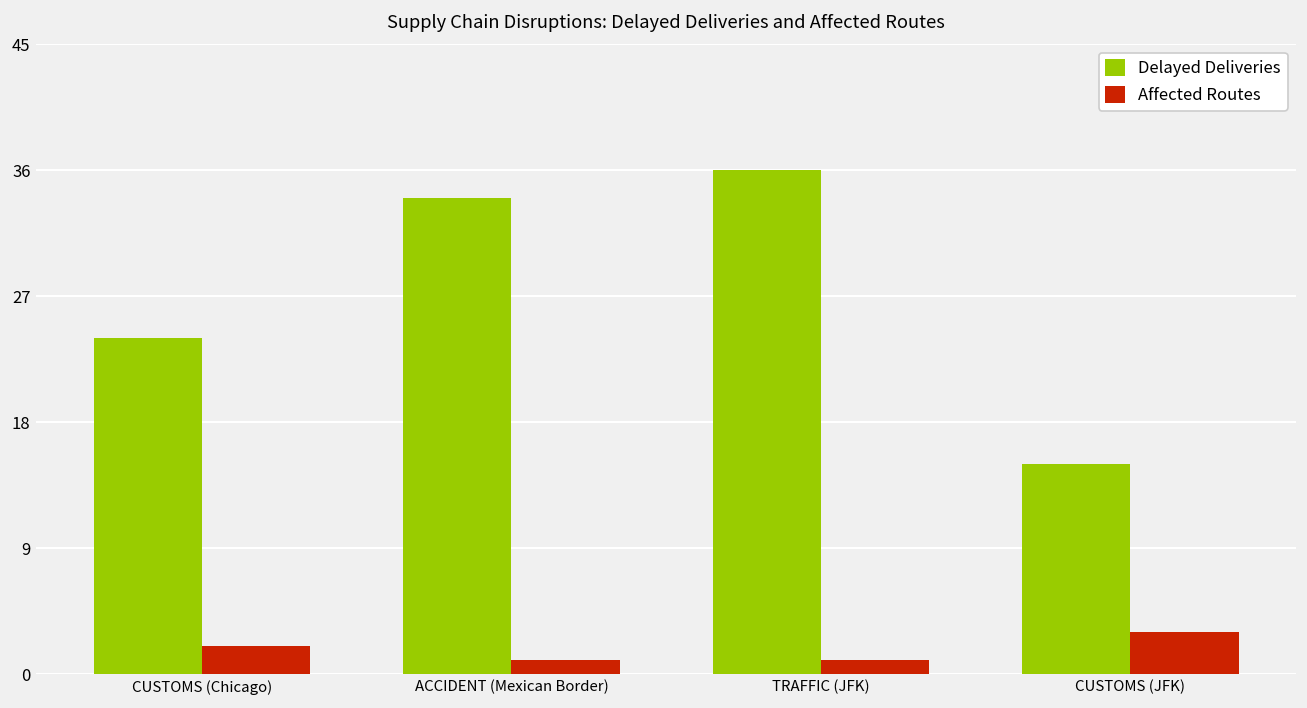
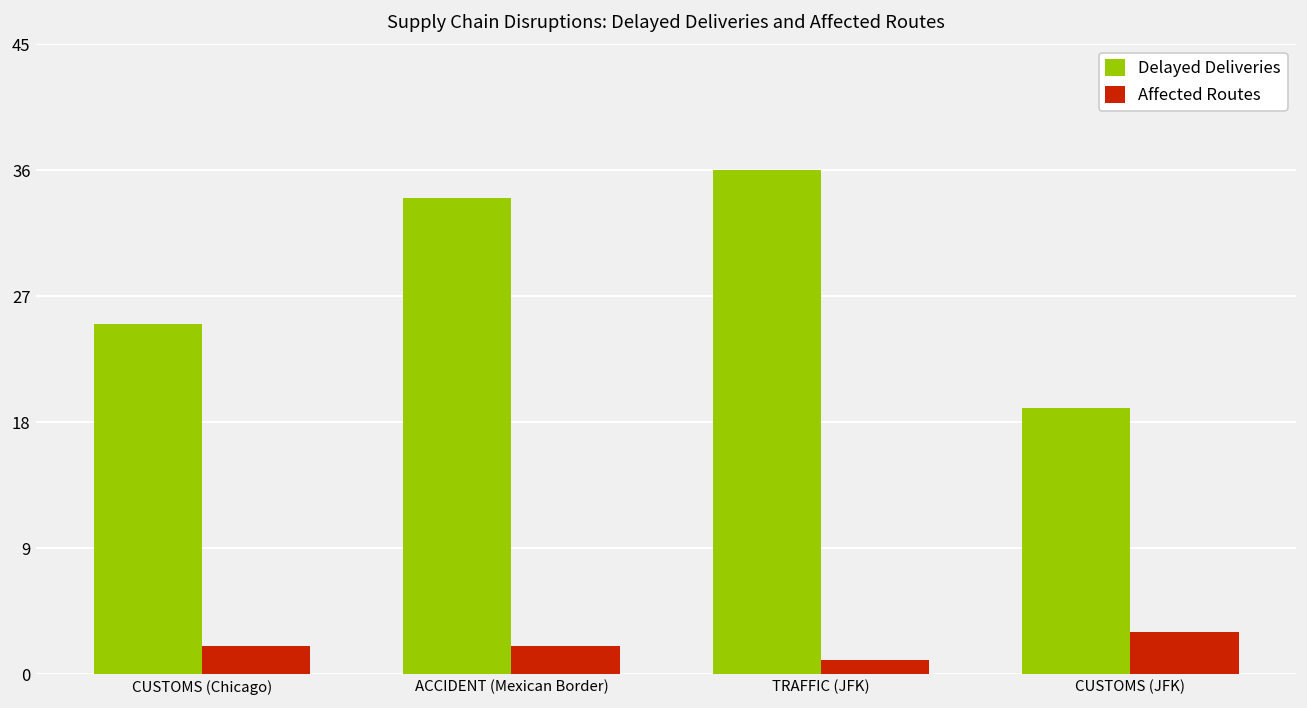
Delayed Deliveries, CUSTOMS (Chicago): 24 -> 25
Affected Routes, ACCIDENT (Mexican Border): 1 -> 2
Delayed Deliveries, CUSTOMS (JFK): 15 -> 19
